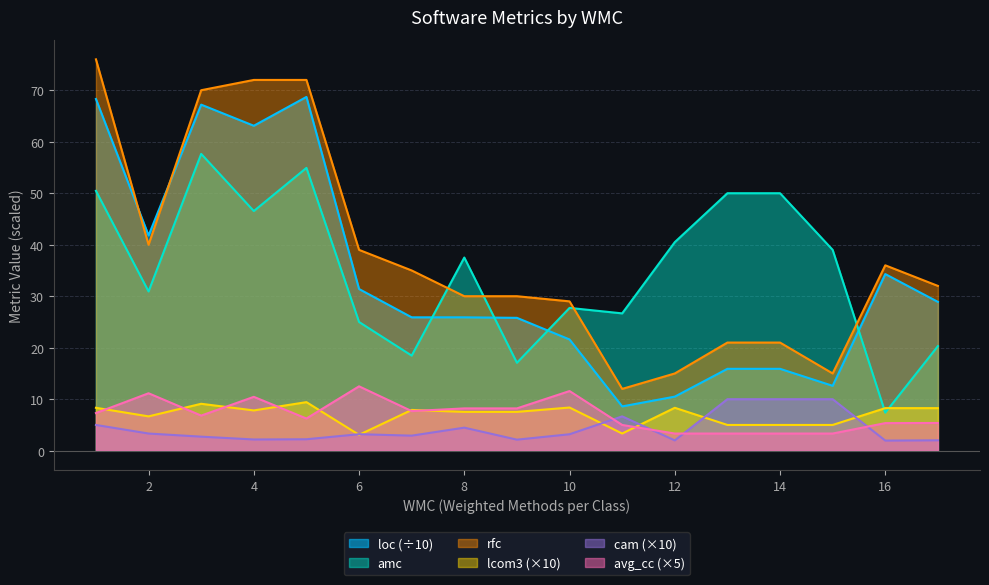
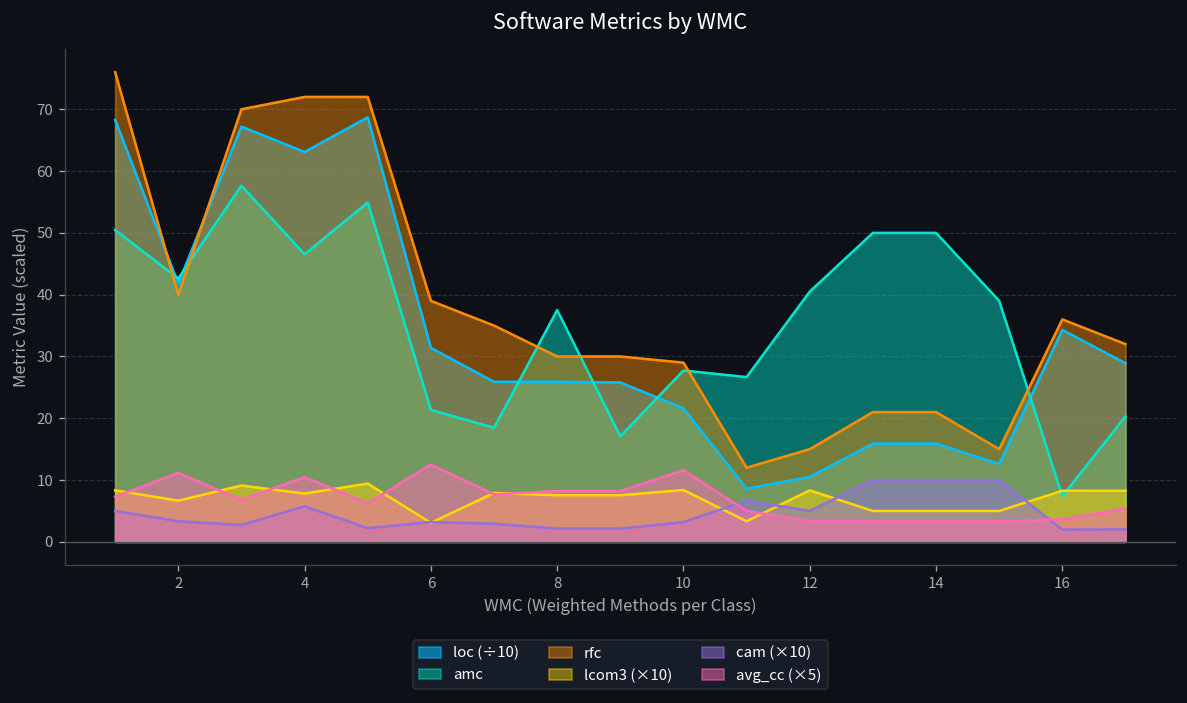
amc, 2: 31 -> 43
cam (×10), 4: 2 -> 6
amc, 6: 25 -> 21
cam (×10), 8: 4 -> 2
cam (×10), 12: 2 -> 5
avg_cc (×5), 16: 5 -> 4
